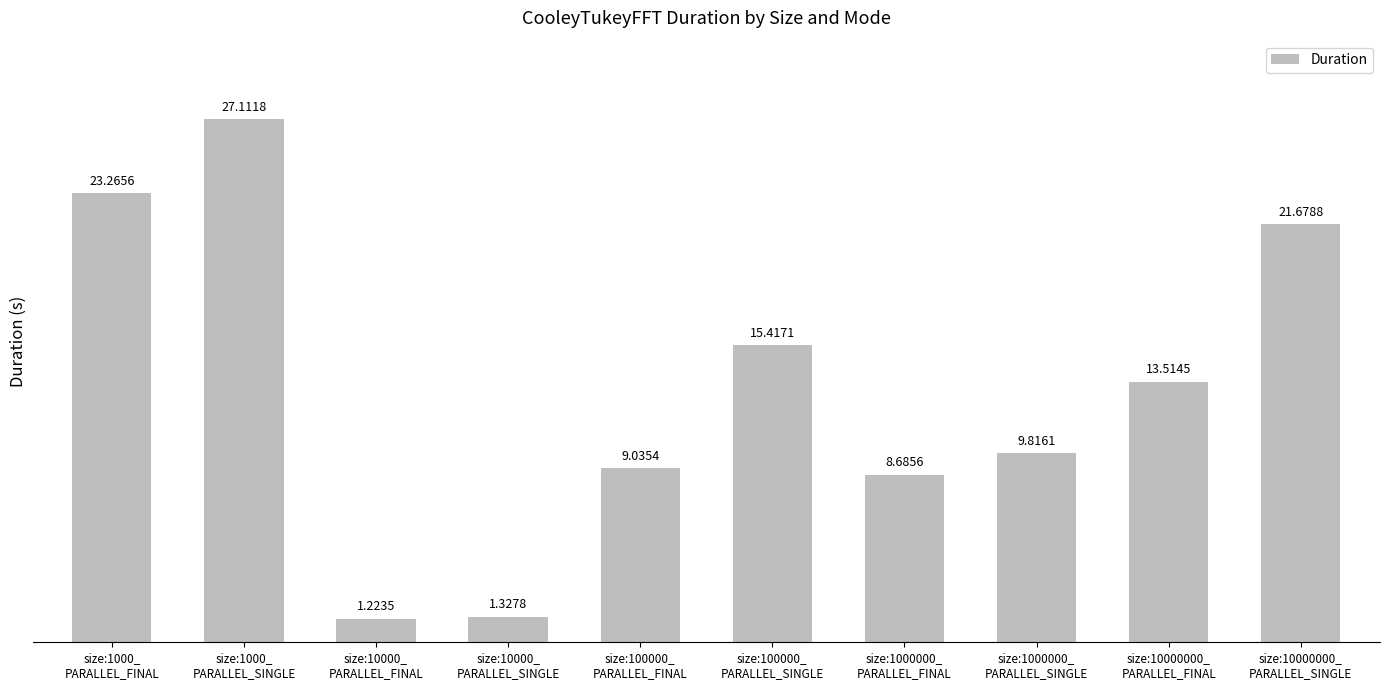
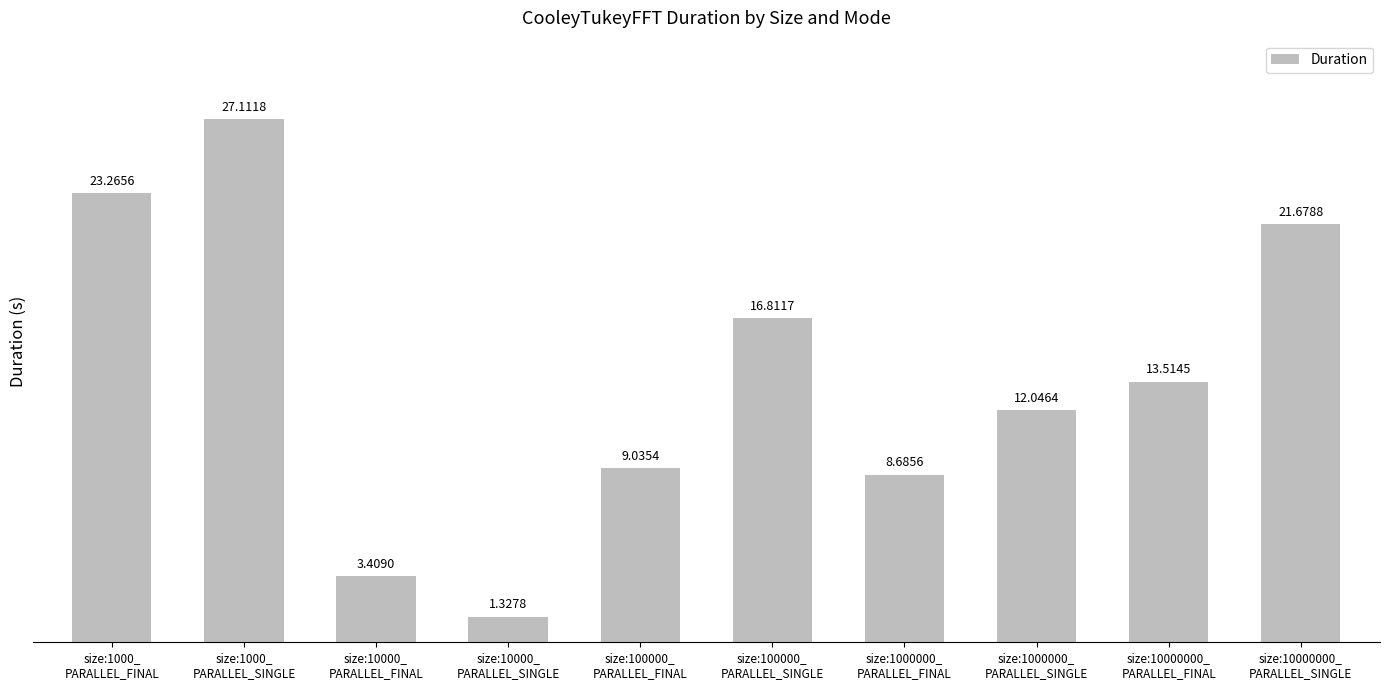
size:10000_ PARALLEL_FINAL: 1.2235 -> 3.4090
size:100000_ PARALLEL_SINGLE: 15.4171 -> 16.8117
size:1000000_ PARALLEL_SINGLE: 9.8161 -> 12.0464
